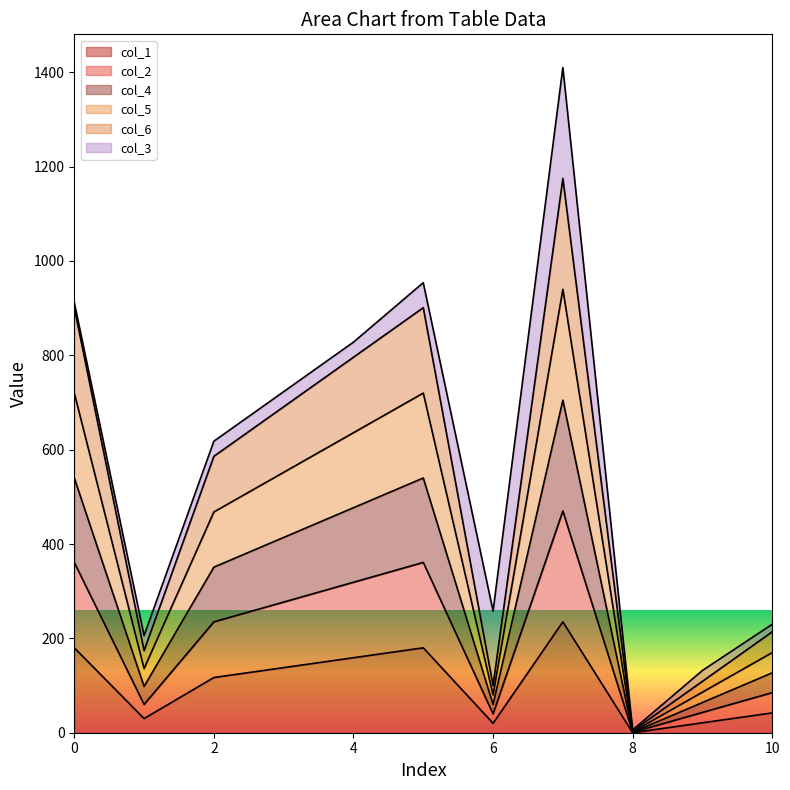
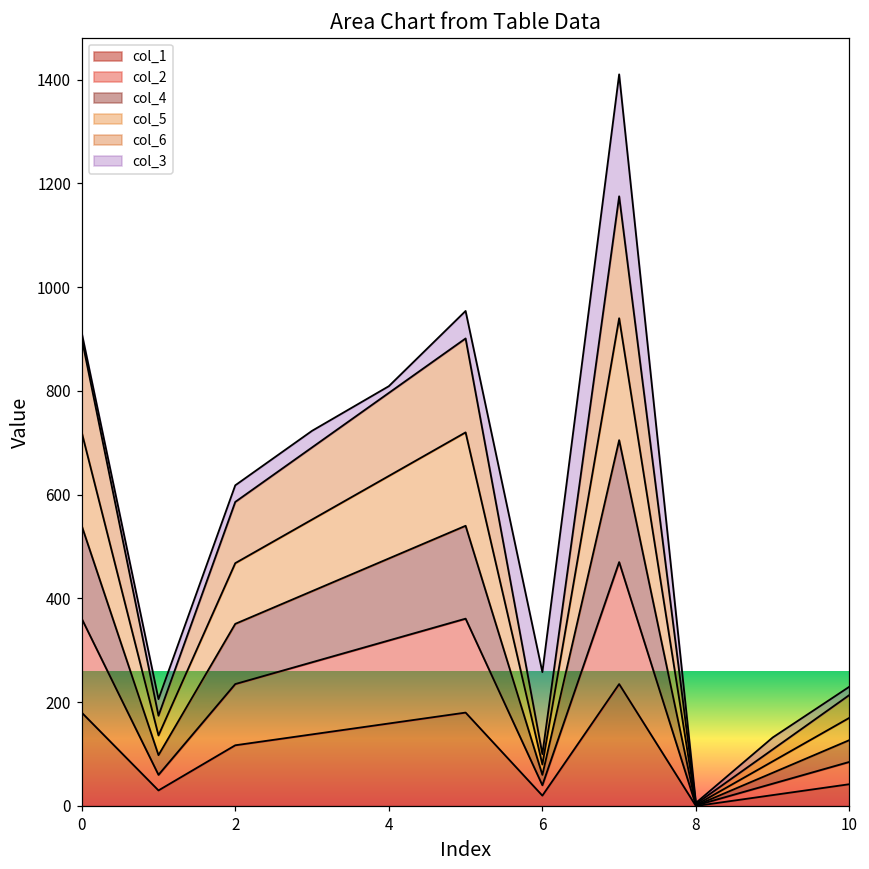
col_3, 4: 30 -> 10
